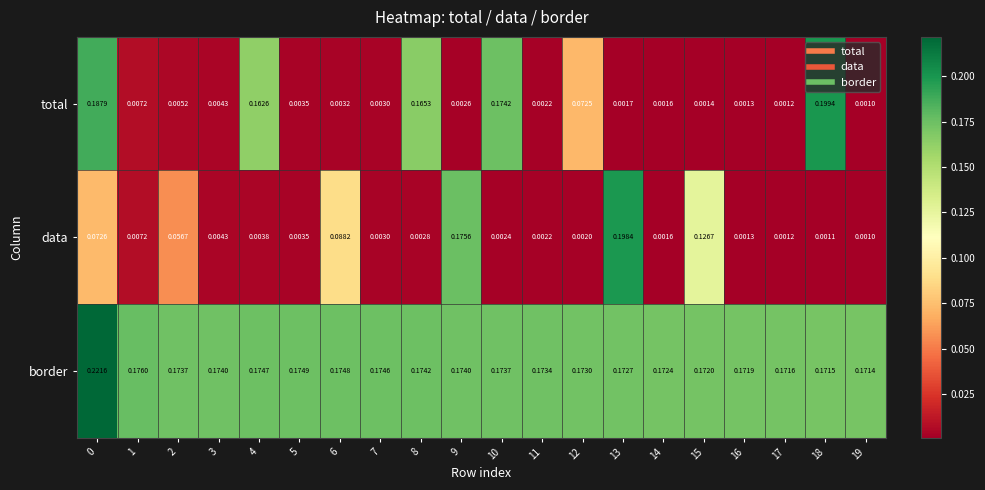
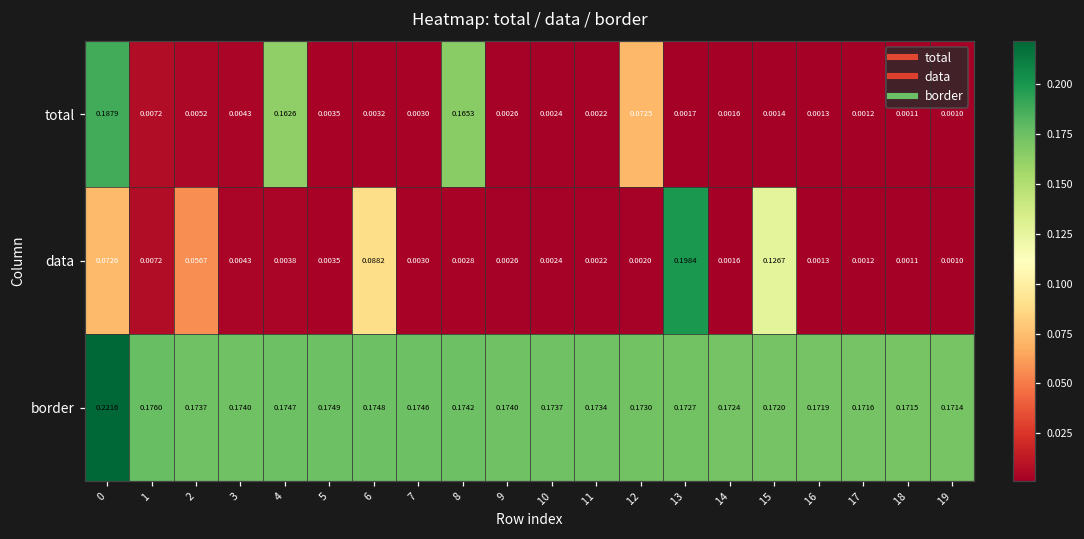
total, 10: 0.1742 -> 0.0024
total, 18: 0.1994 -> 0.0011
data, 9: 0.1756 -> 0.0026
